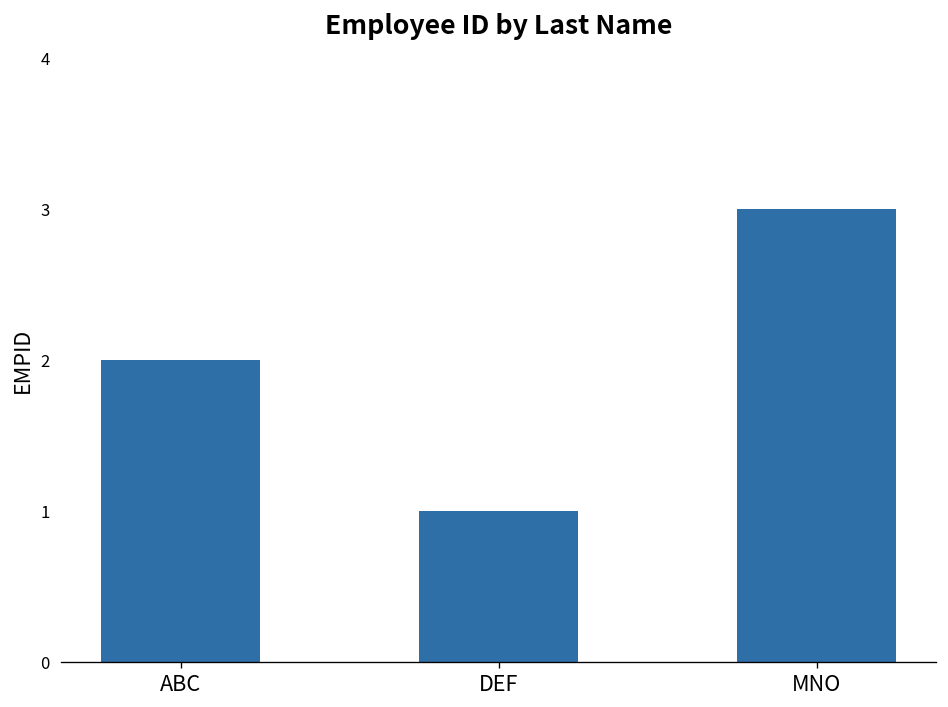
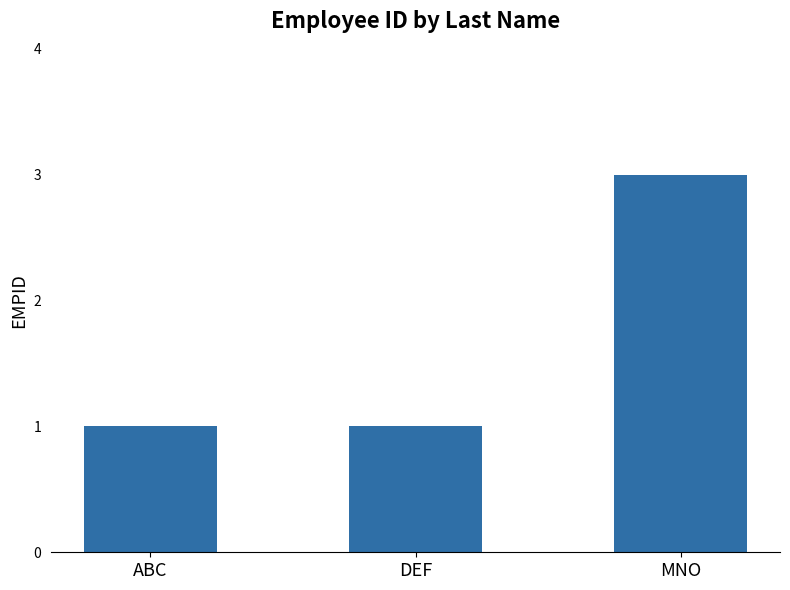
ABC: 2 -> 1
